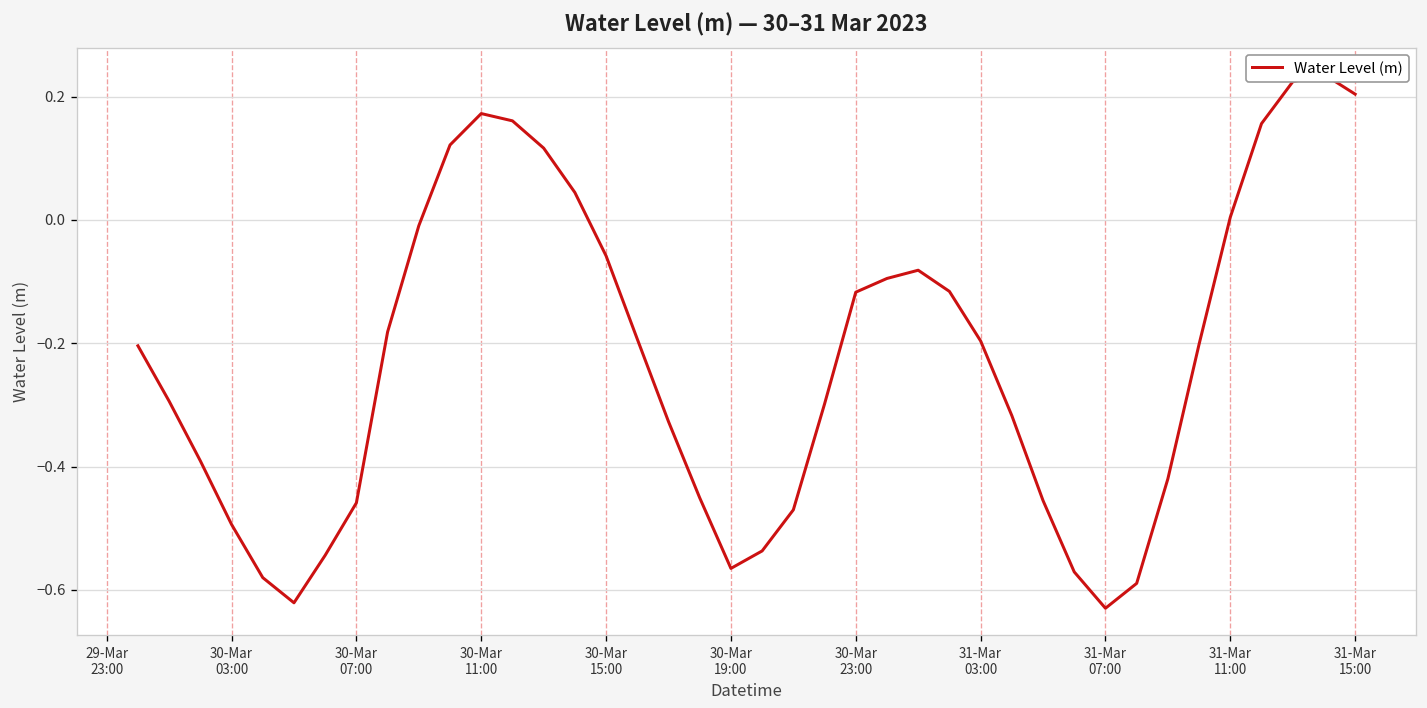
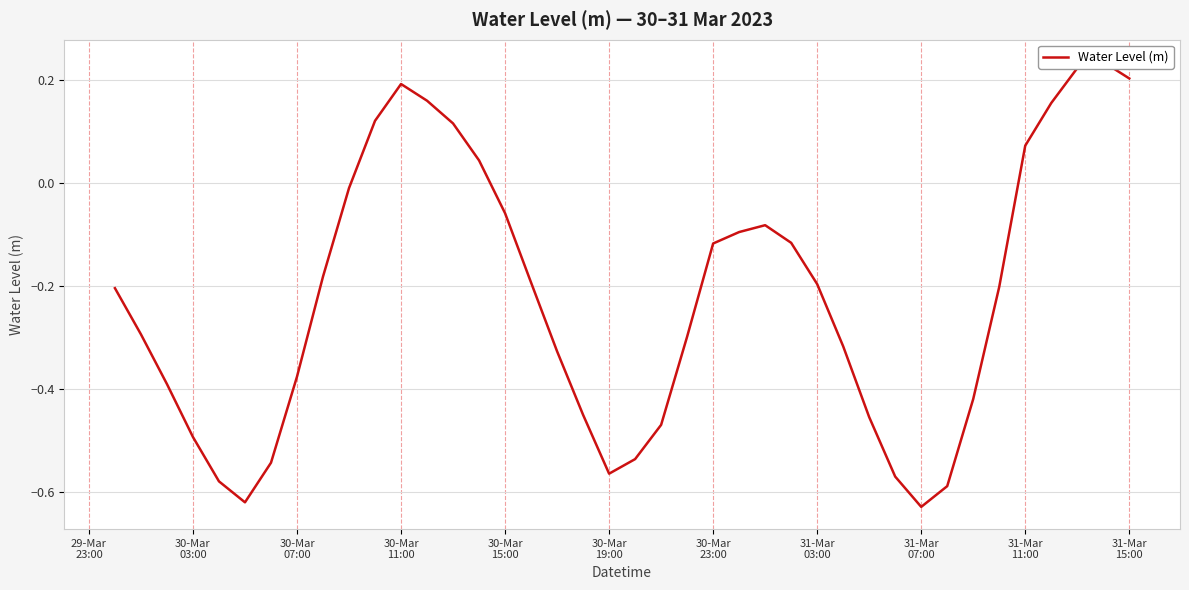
30-Mar 07:00: -0.46 -> -0.38
30-Mar 11:00: 0.17 -> 0.19
31-Mar 11:00: 0.00 -> 0.07
